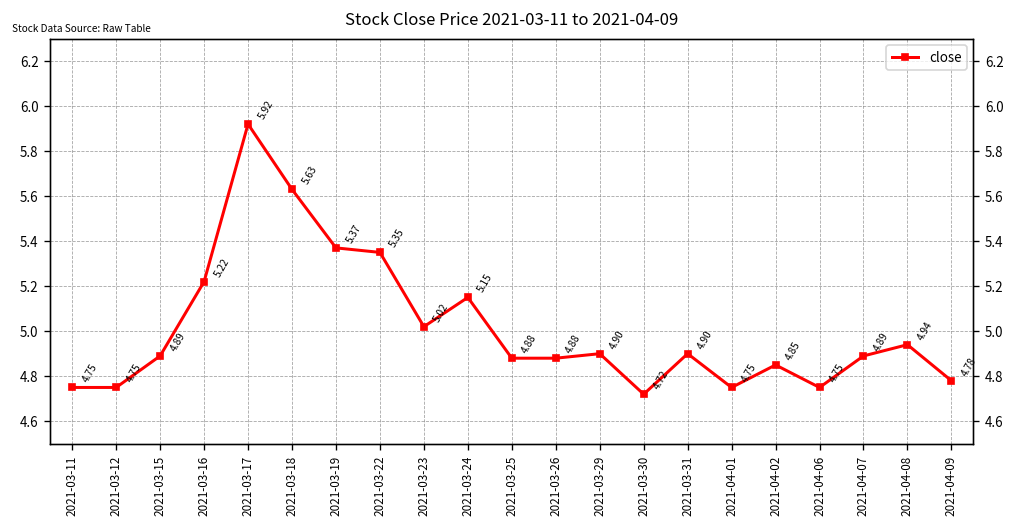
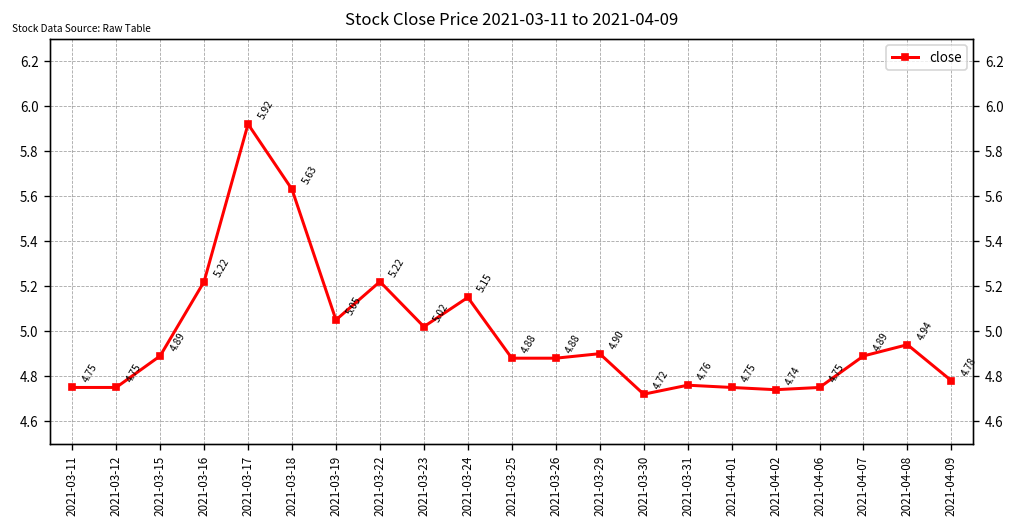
2021-03-19: 5.37 -> 5.05
2021-03-22: 5.35 -> 5.22
2021-03-31: 4.90 -> 4.76
2021-04-02: 4.85 -> 4.74
